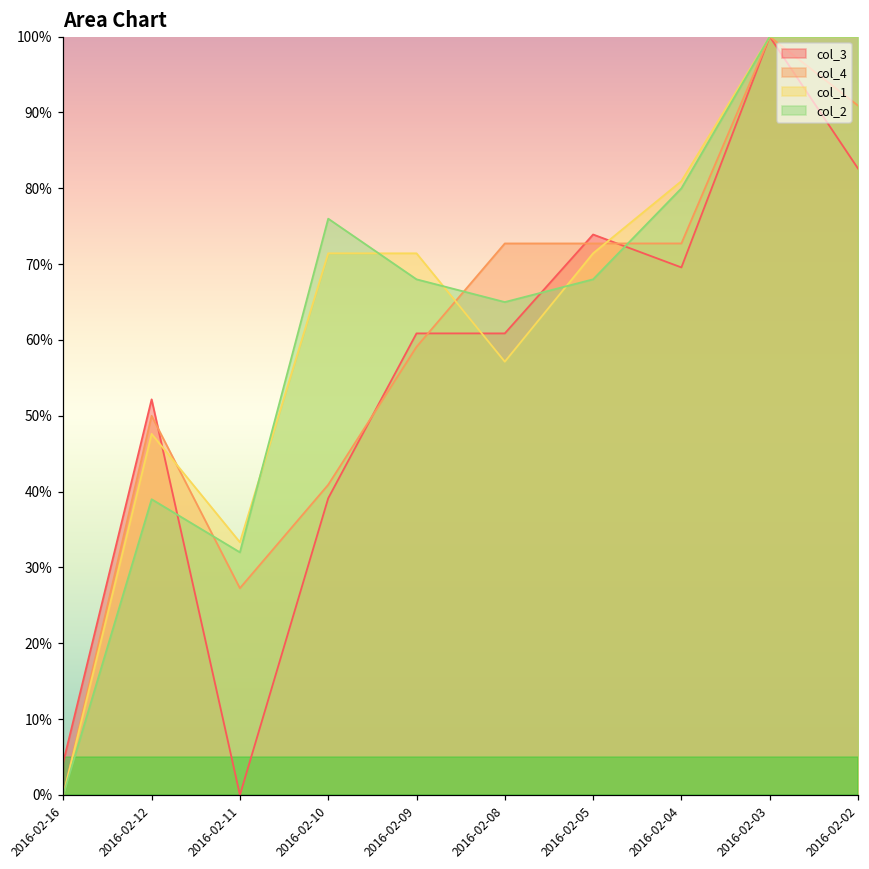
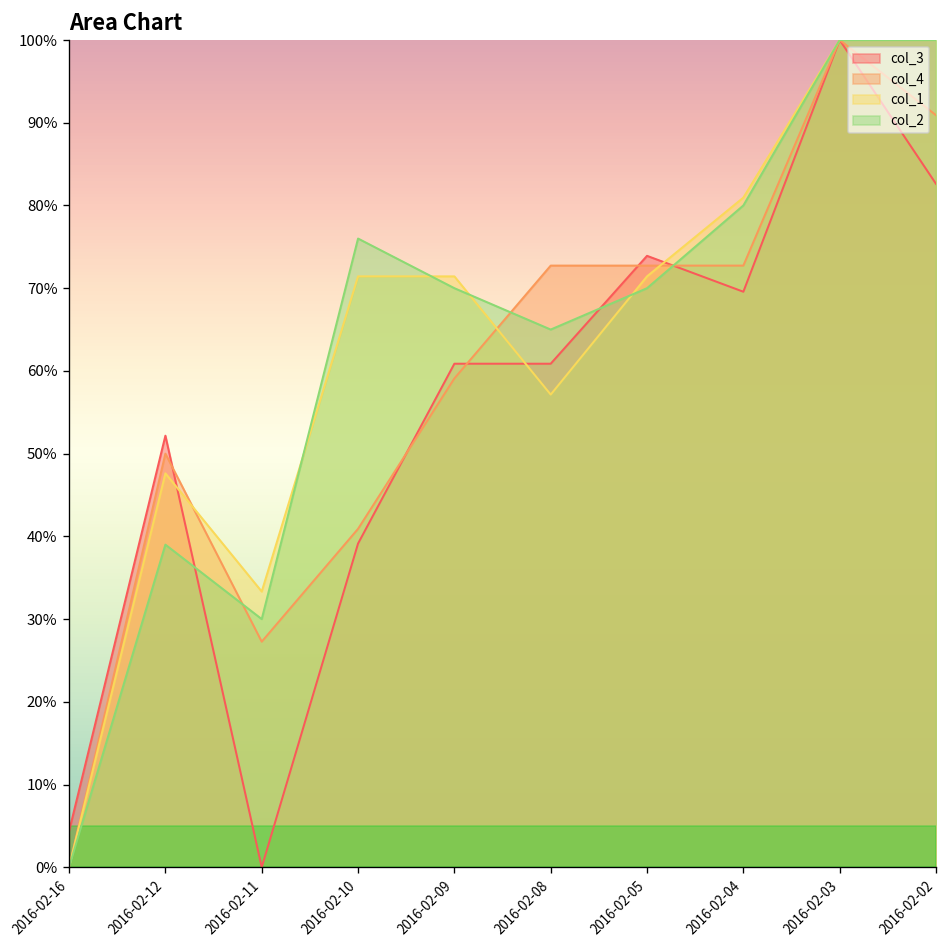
col_2, 2016-02-11: 32% -> 30%
col_2, 2016-02-09: 68% -> 70%
col_2, 2016-02-05: 68% -> 70%
